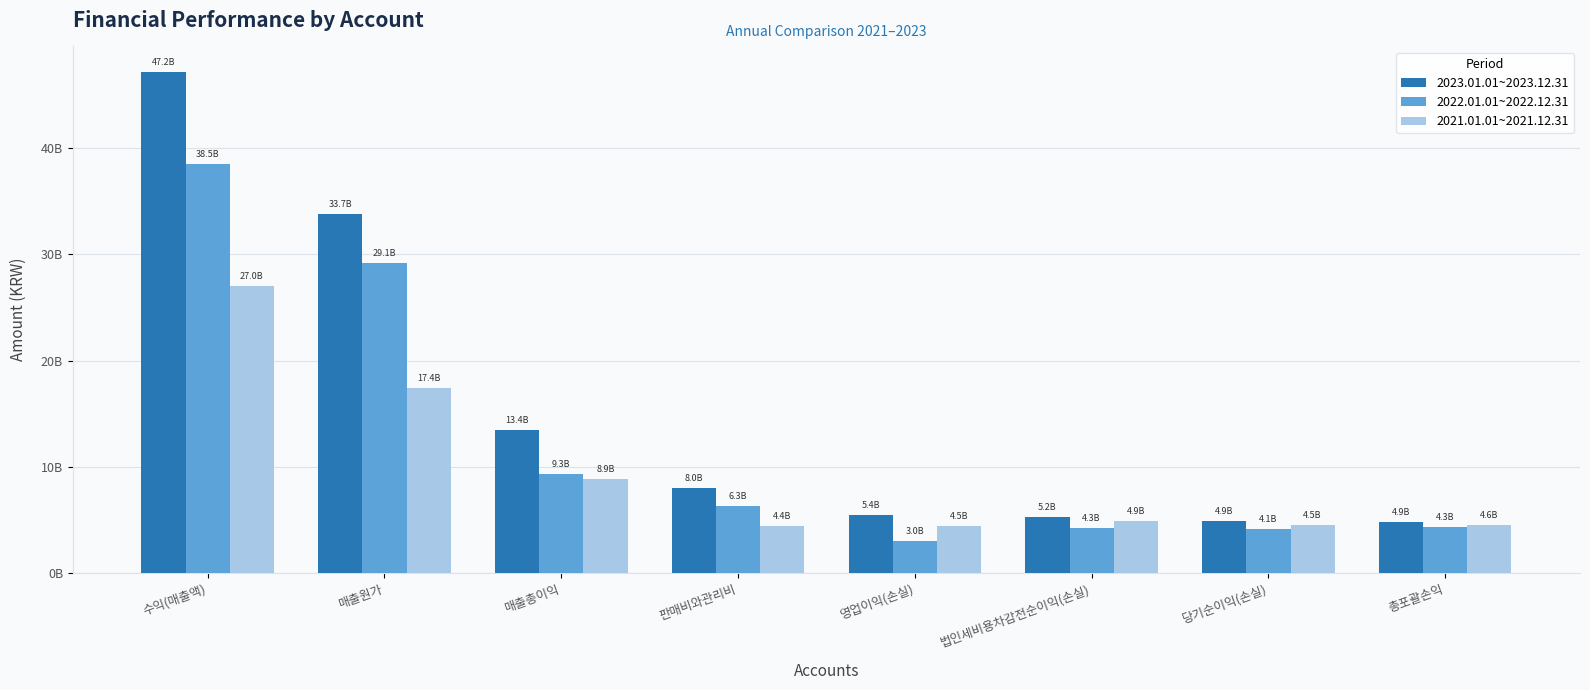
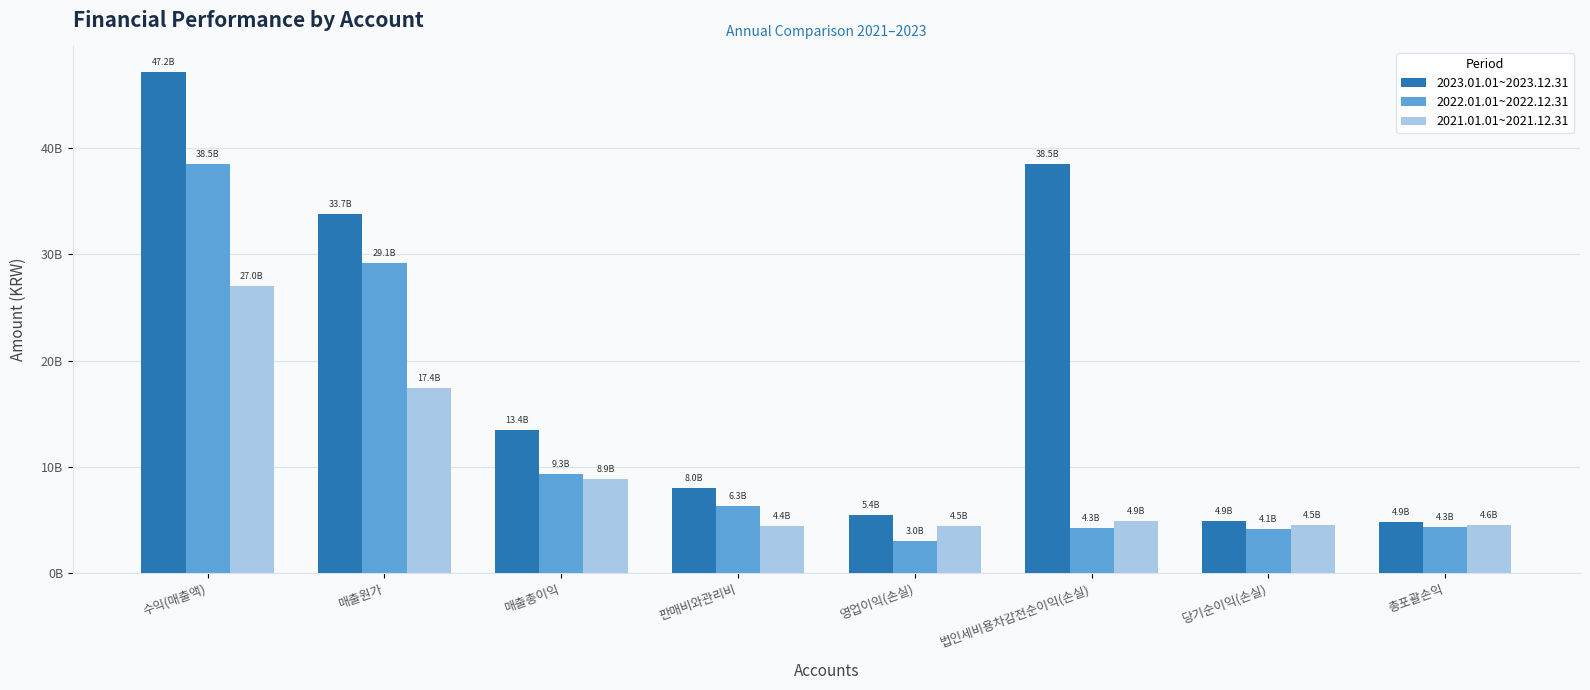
2023.01.01~2023.12.31, 법인세비용차감전순이익(손실): 5.2B -> 38.5B
